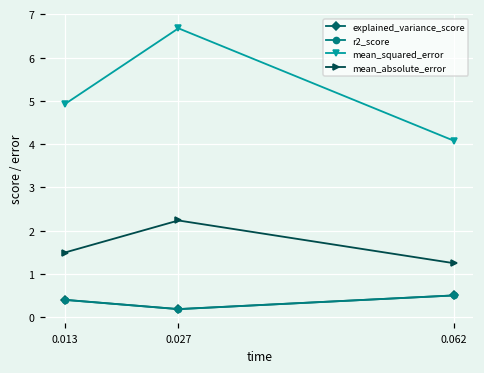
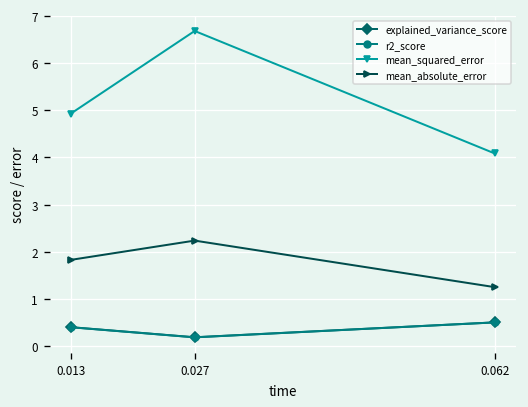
mean_absolute_error, 0.013: 1.5 -> 1.8
